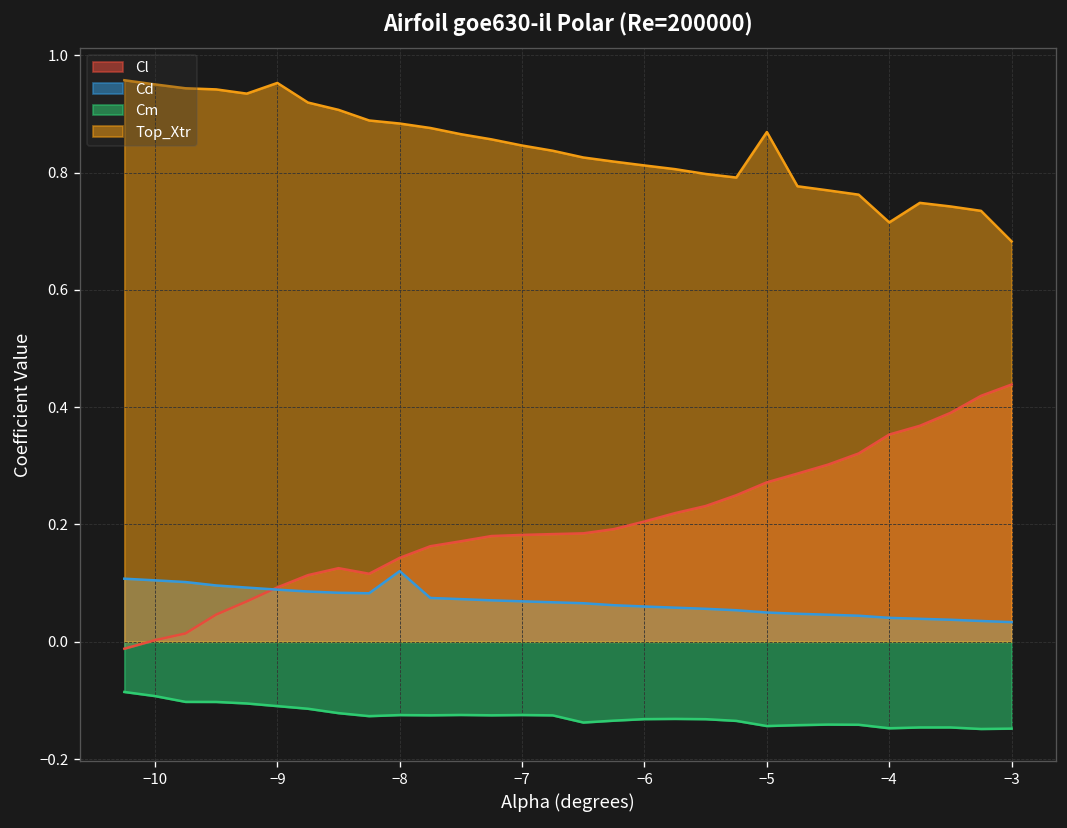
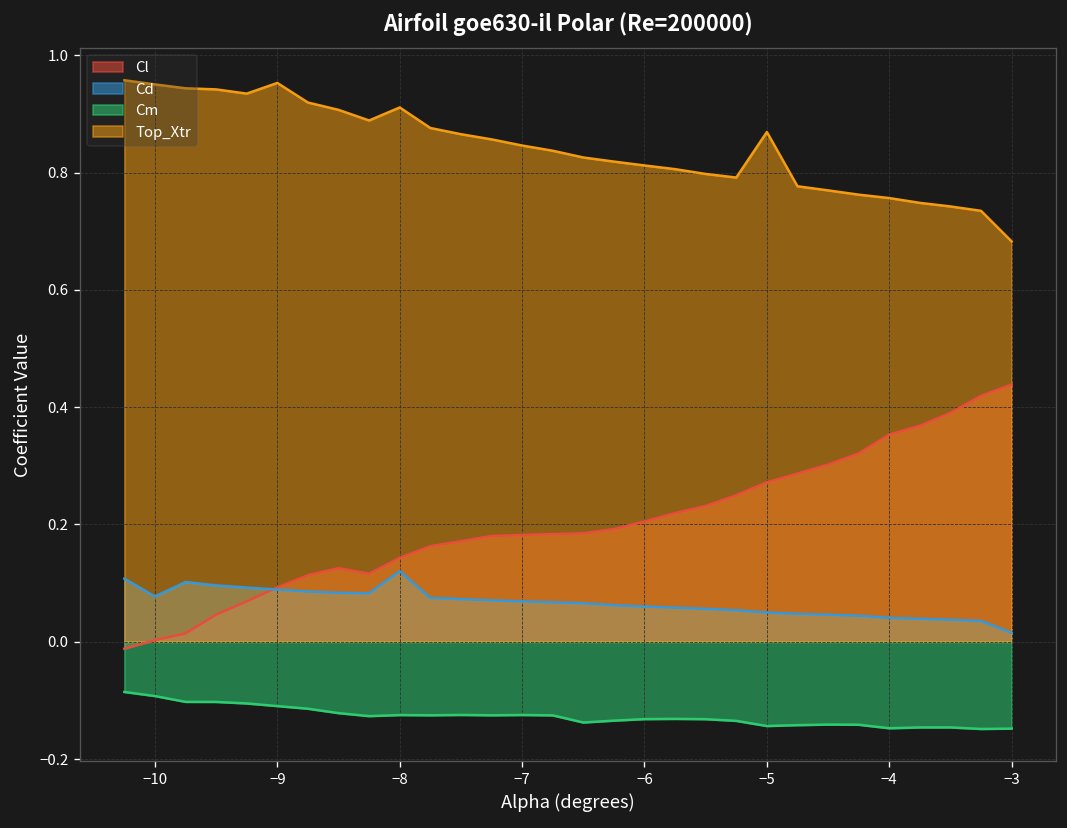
Cd, −10: 0.10 -> 0.08
Top_Xtr, −8: 0.88 -> 0.91
Top_Xtr, −4: 0.72 -> 0.76
Cd, −3: 0.03 -> 0.02
